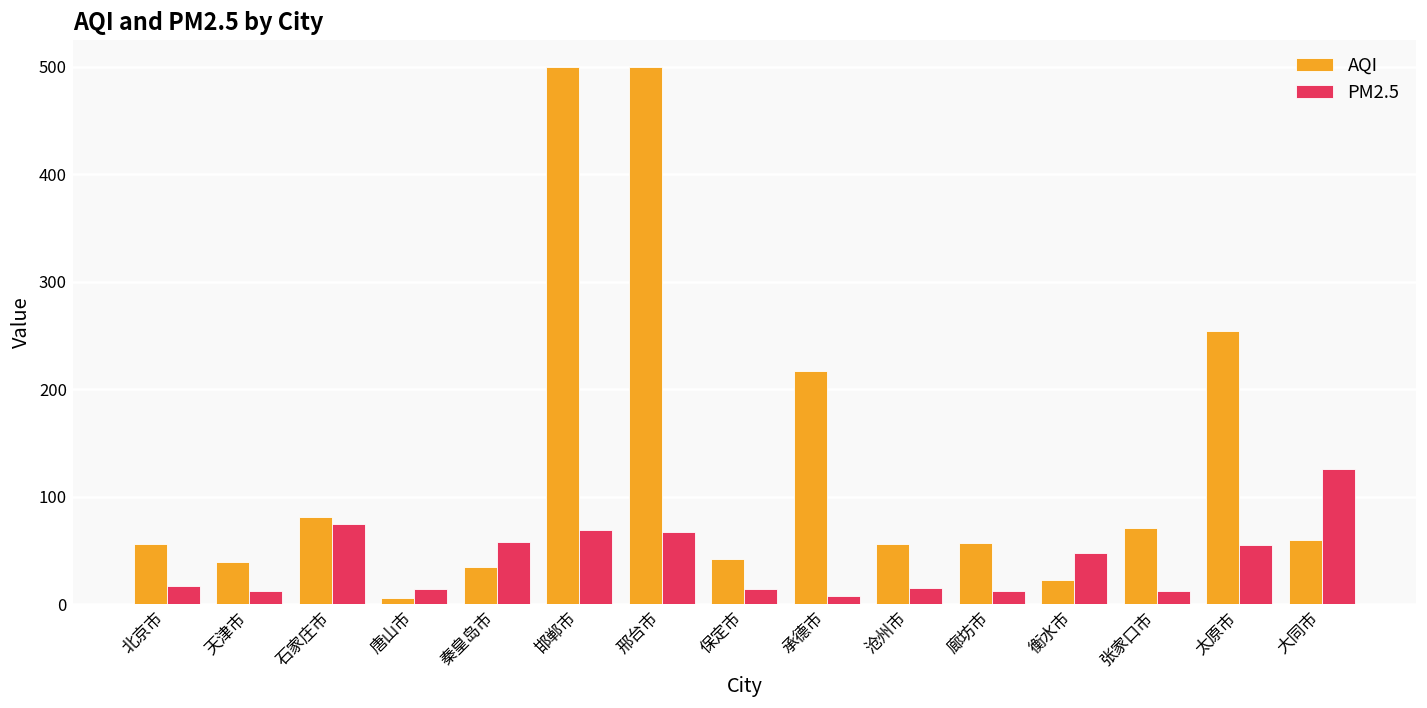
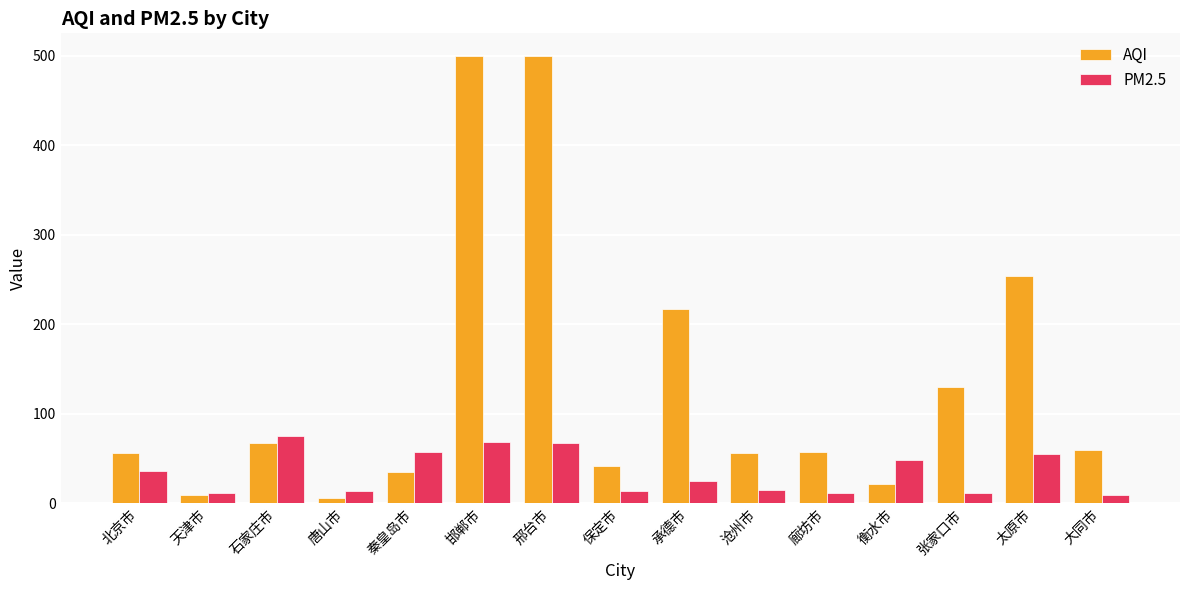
PM2.5, 北京市: 20 -> 40
AQI, 天津市: 40 -> 10
AQI, 石家庄市: 80 -> 70
PM2.5, 承德市: 10 -> 30
AQI, 张家口市: 70 -> 130
PM2.5, 大同市: 130 -> 10
